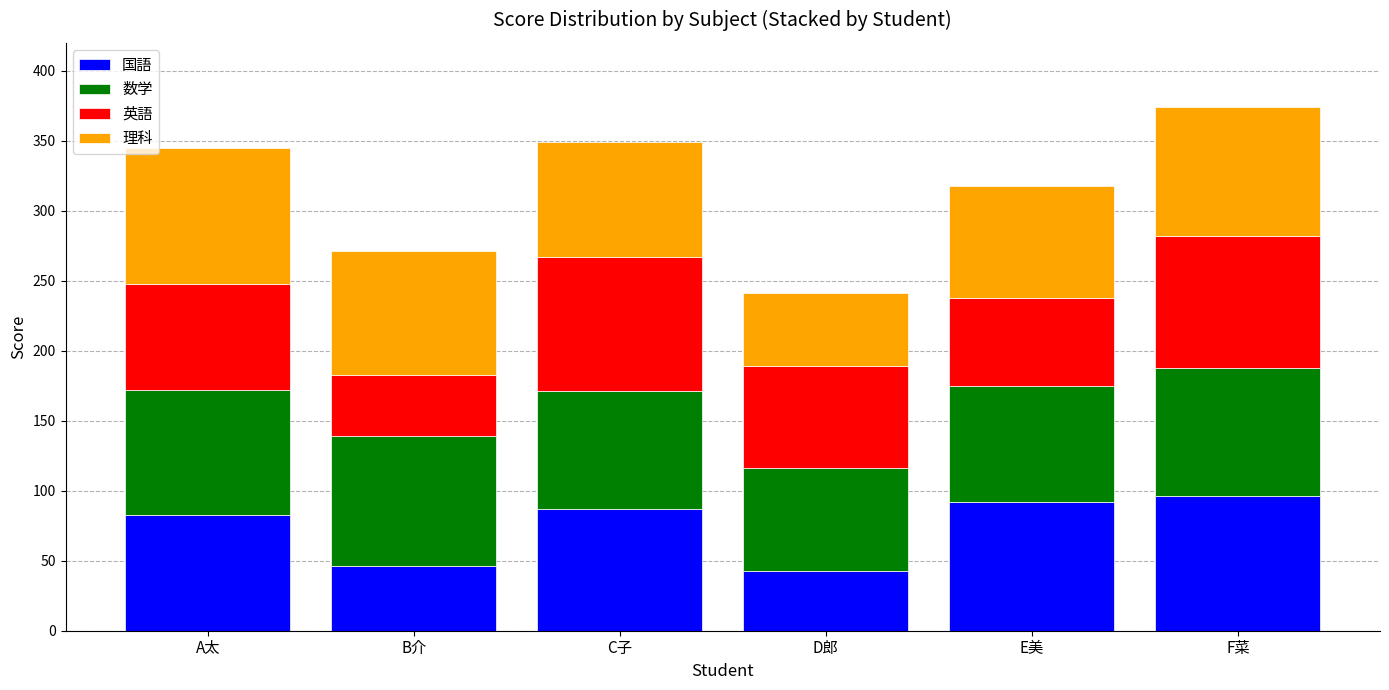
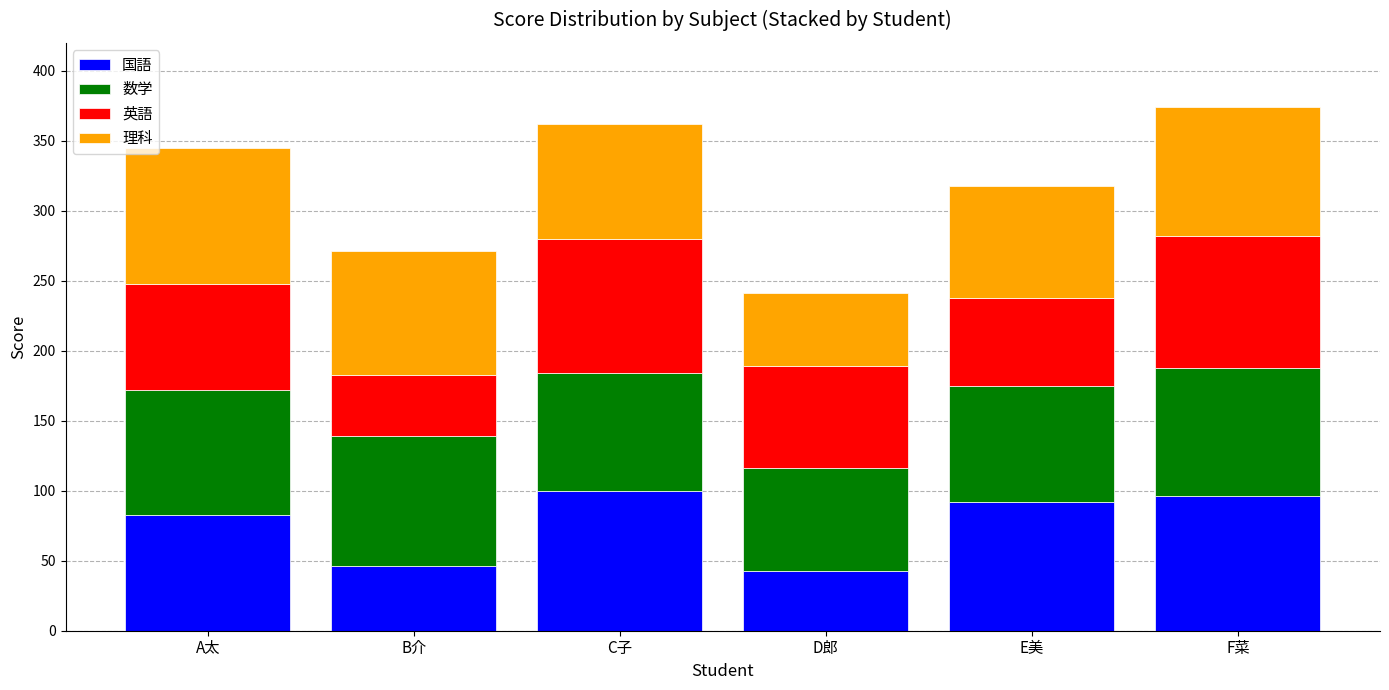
国語, C子: 87 -> 100
